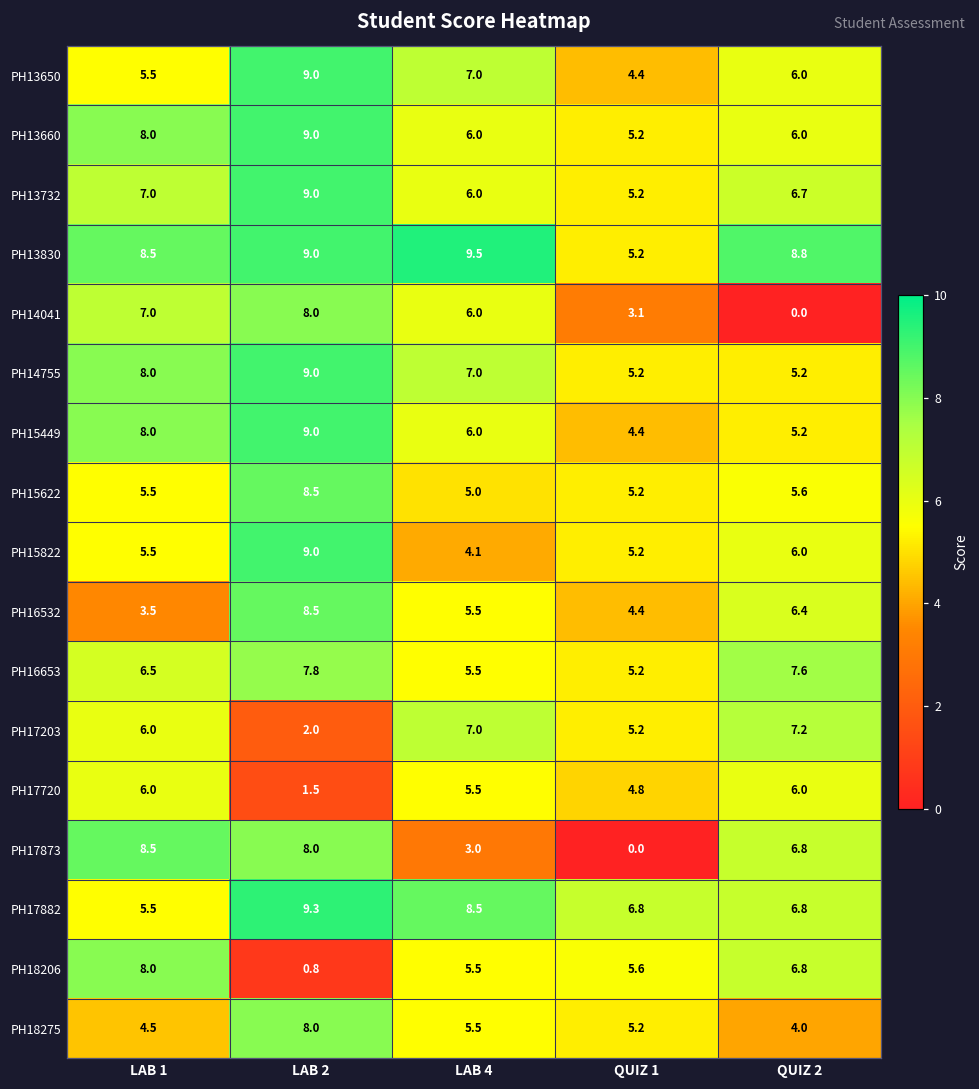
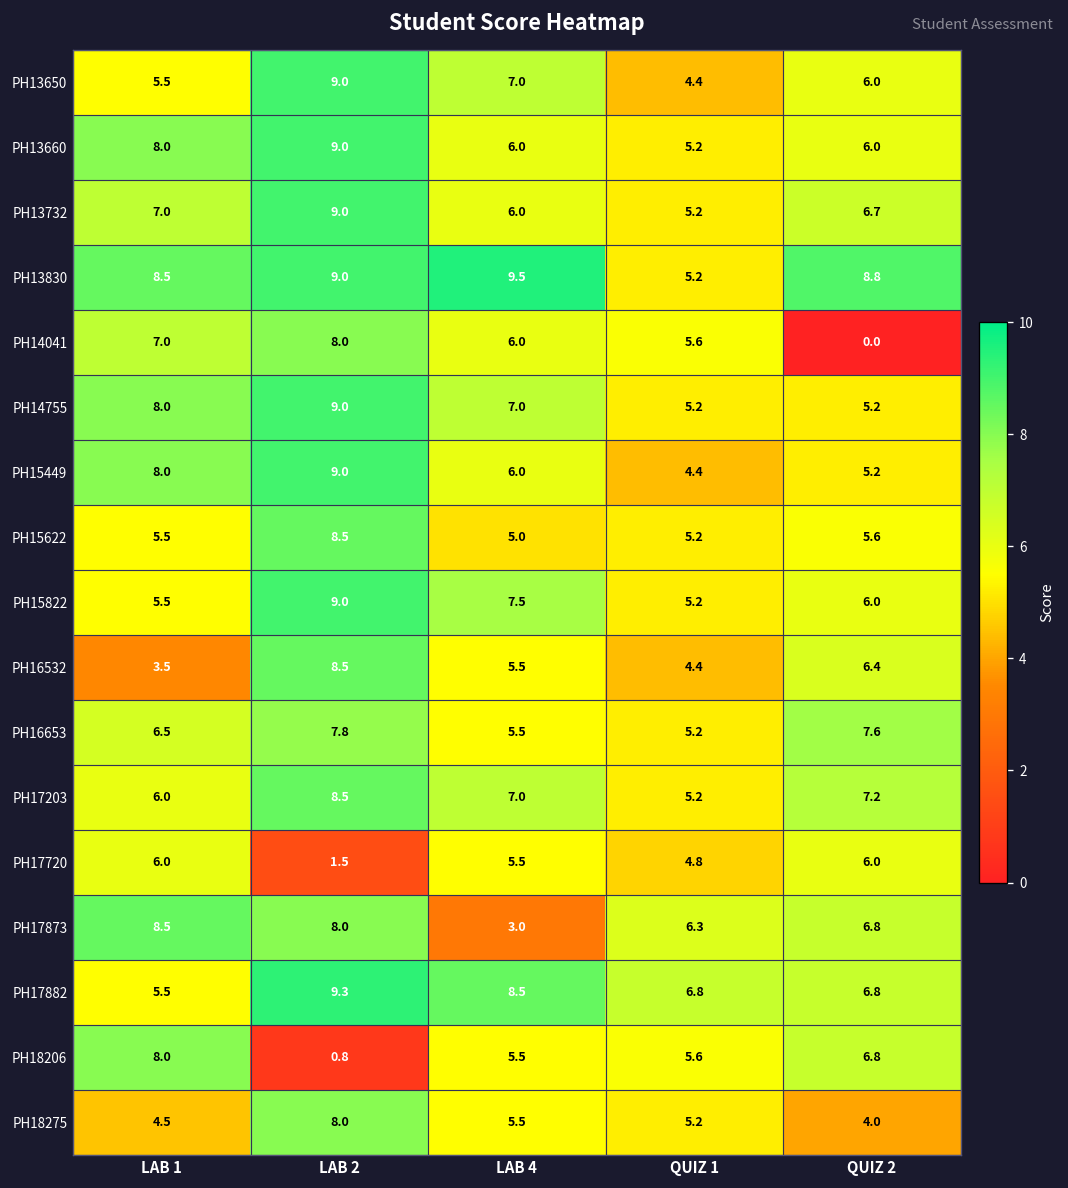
PH14041, QUIZ 1: 3.1 -> 5.6
PH15822, LAB 4: 4.1 -> 7.5
PH17203, LAB 2: 2.0 -> 8.5
PH17873, QUIZ 1: 0.0 -> 6.3
